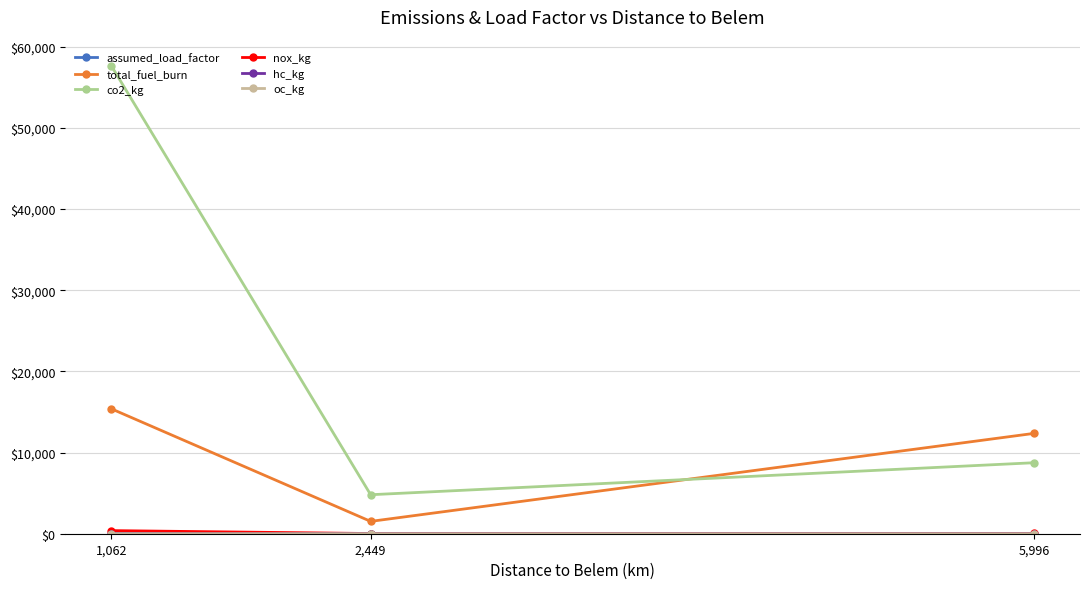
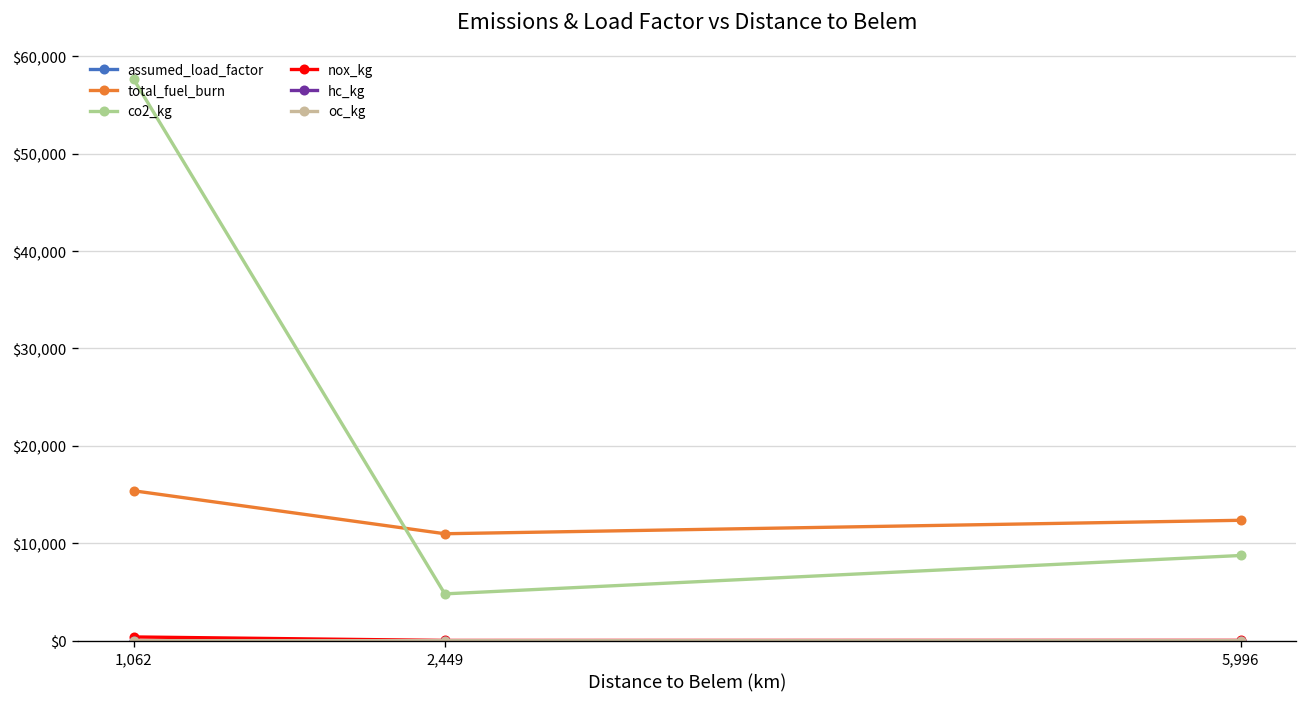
total_fuel_burn, 2,449: $2,000 -> $11,000
